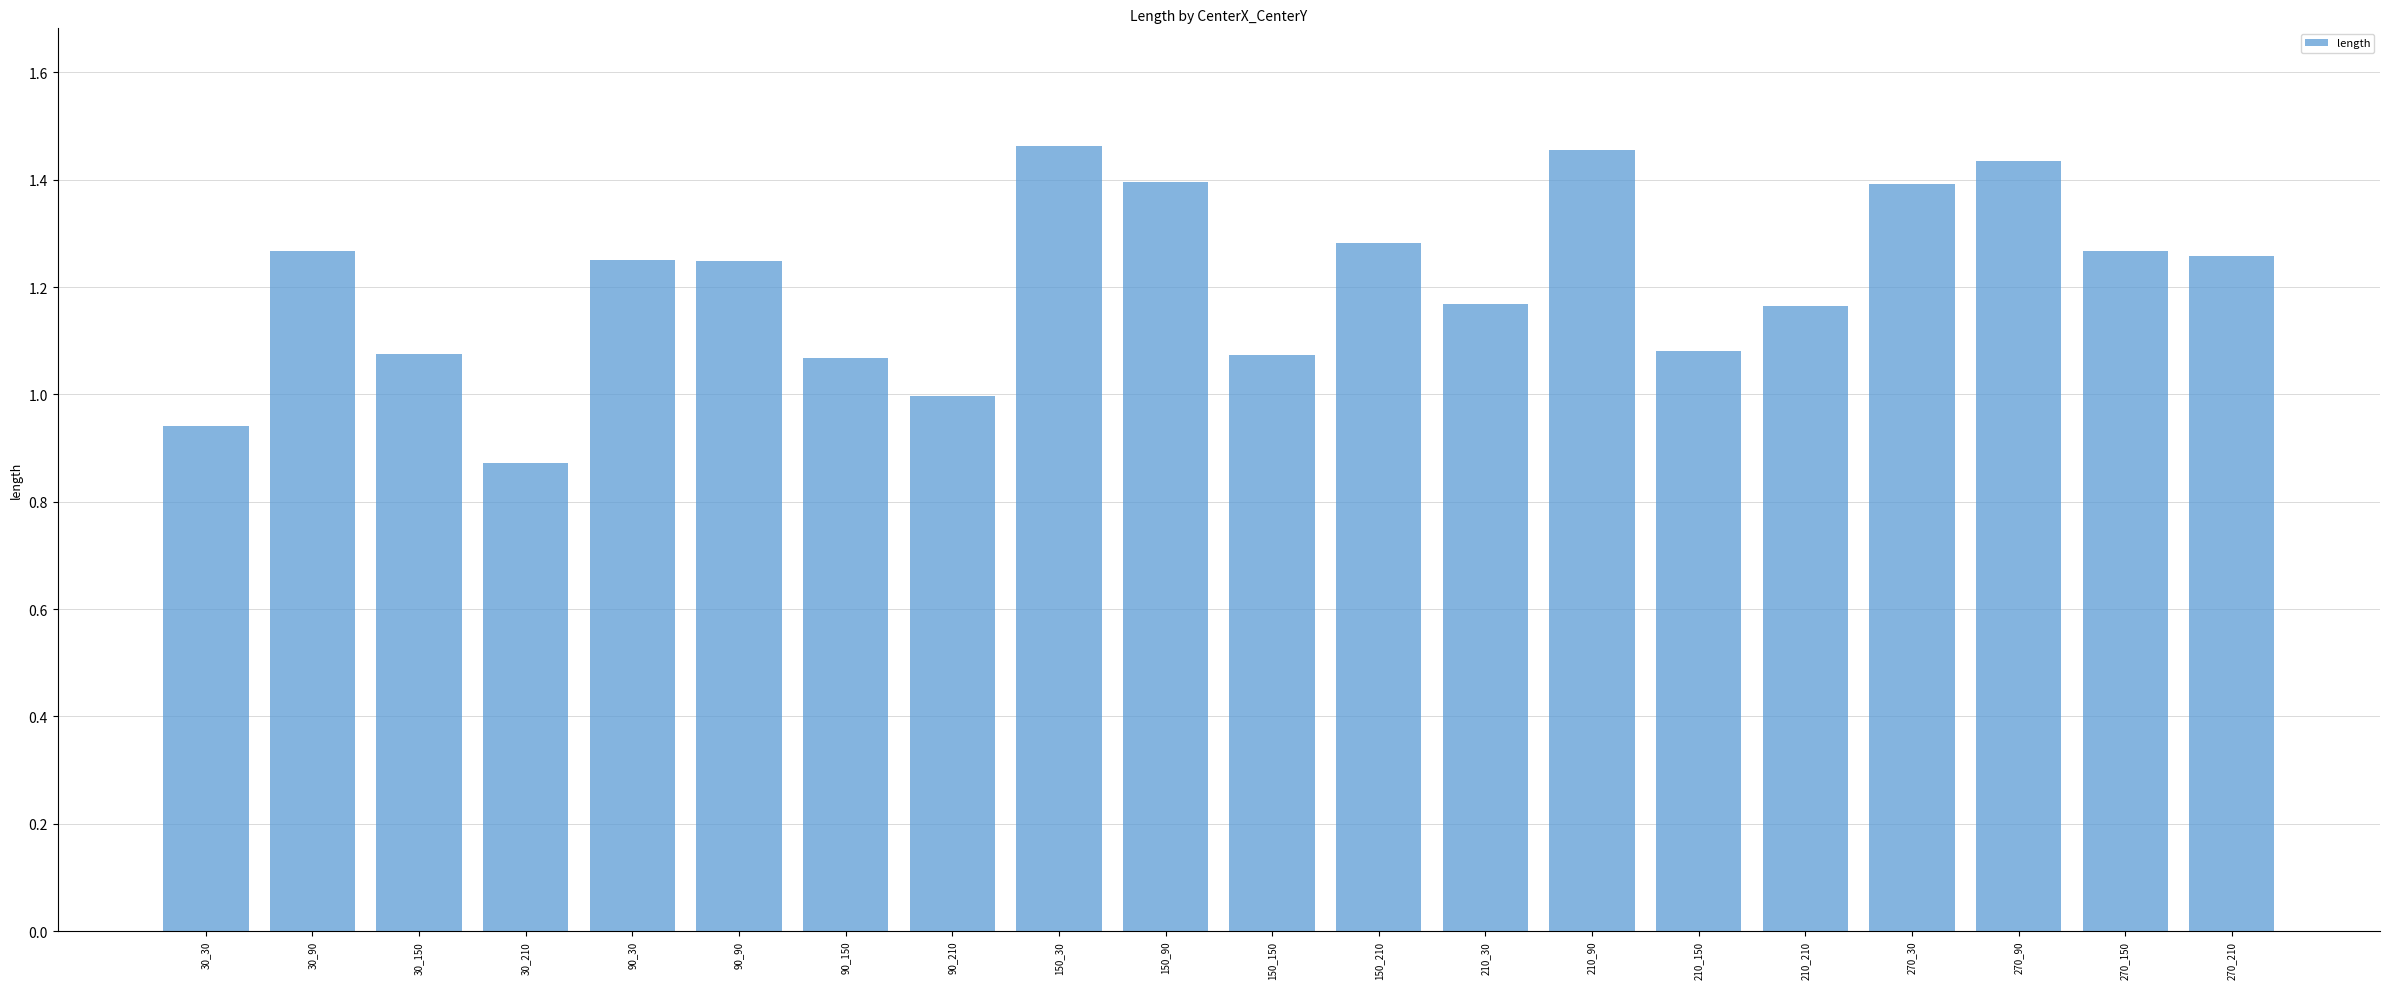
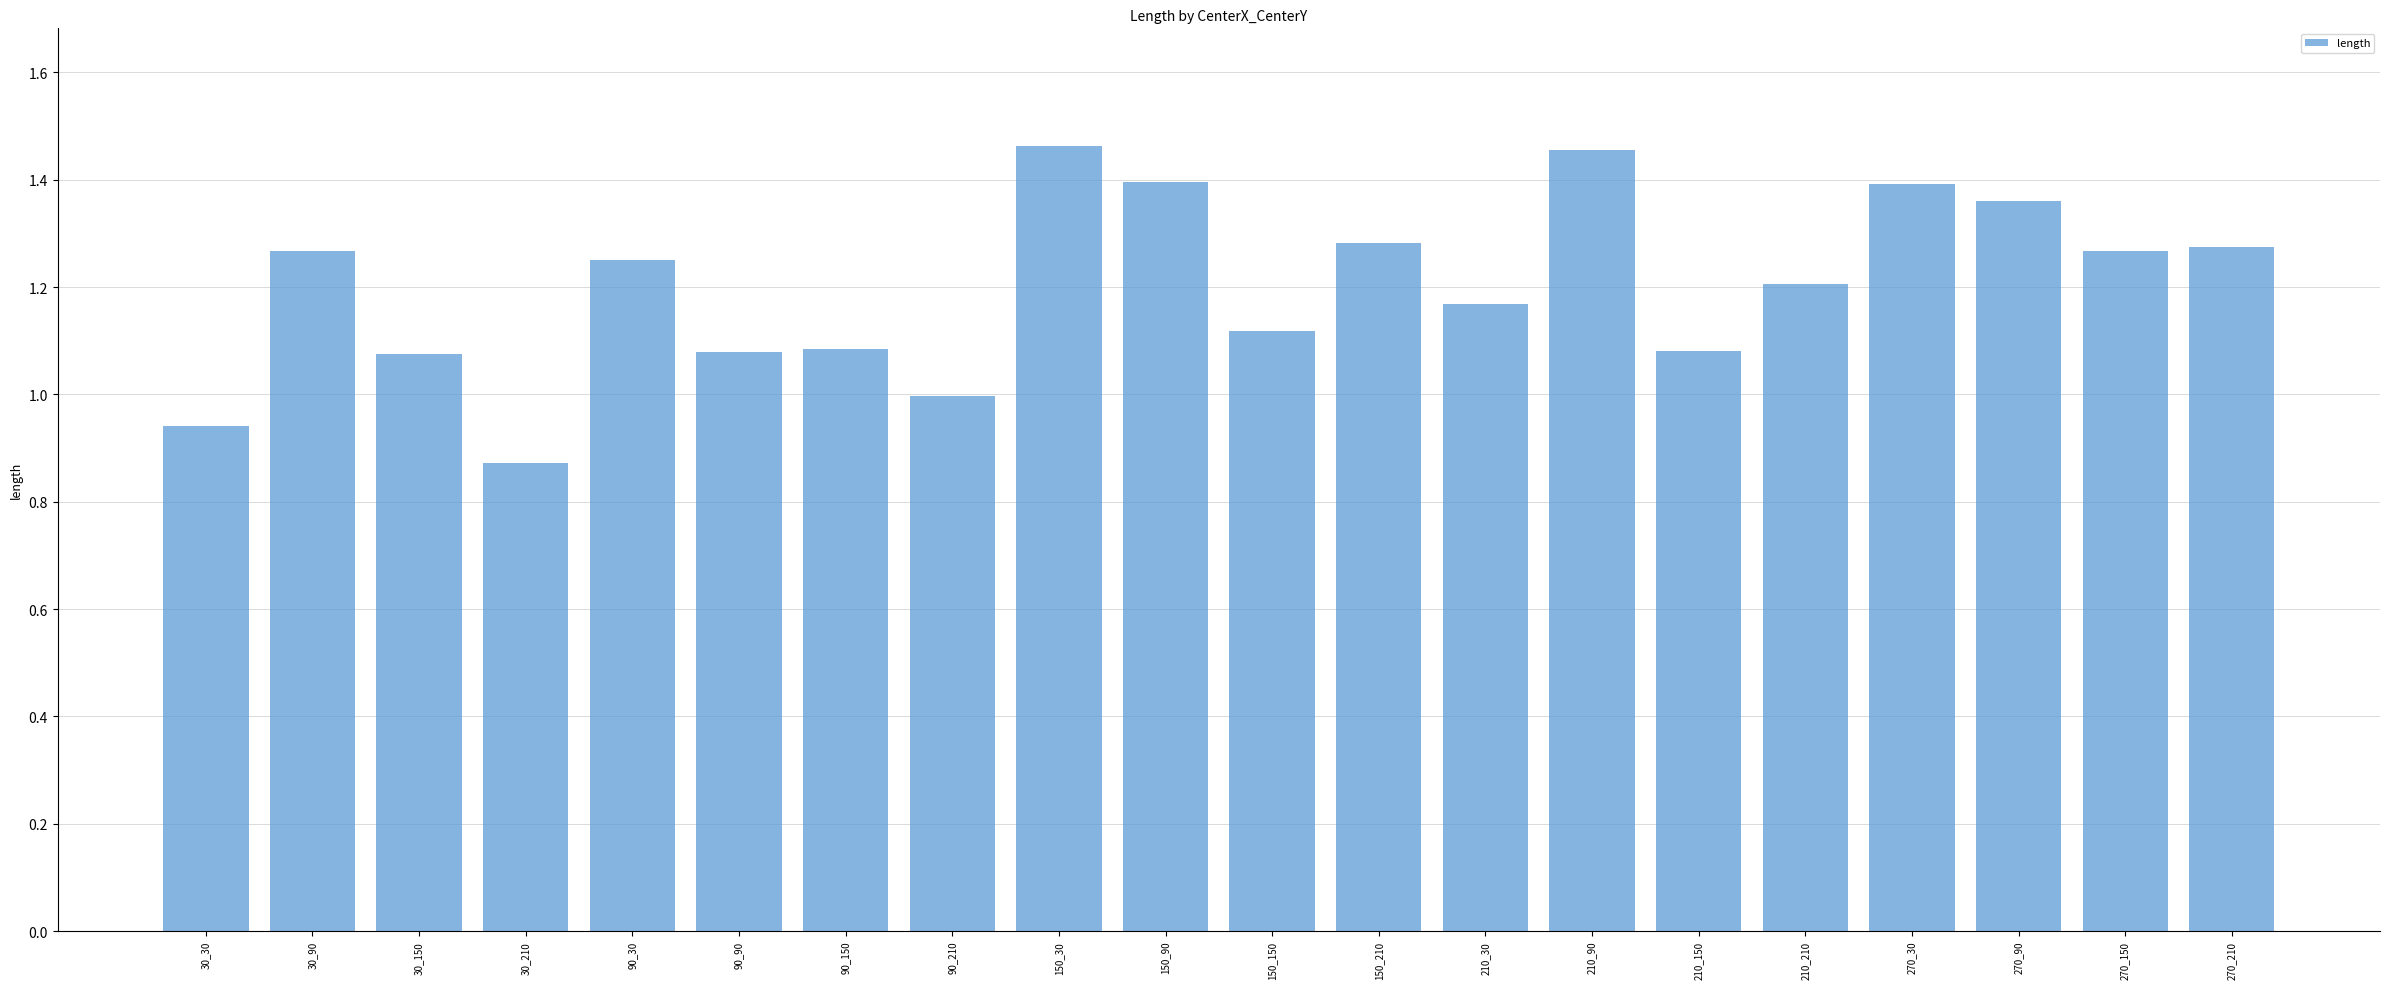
90_90: 1.25 -> 1.08
90_150: 1.07 -> 1.08
150_150: 1.07 -> 1.12
210_210: 1.16 -> 1.21
270_90: 1.43 -> 1.36
270_210: 1.26 -> 1.28
